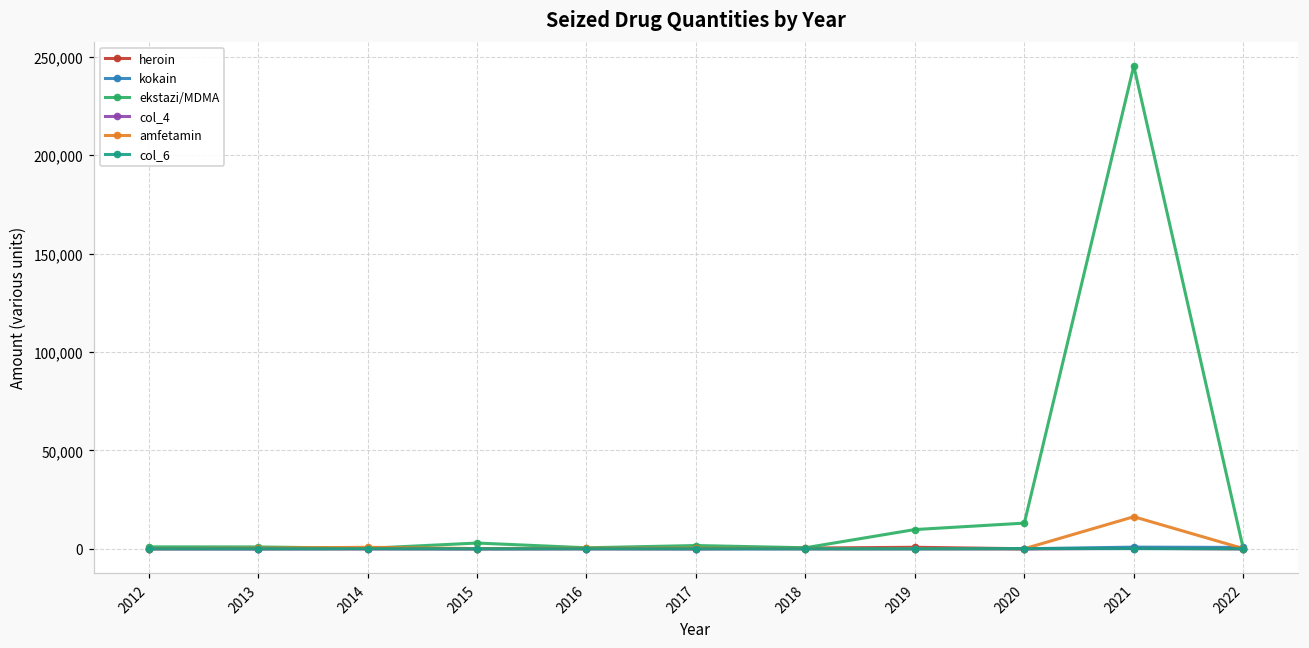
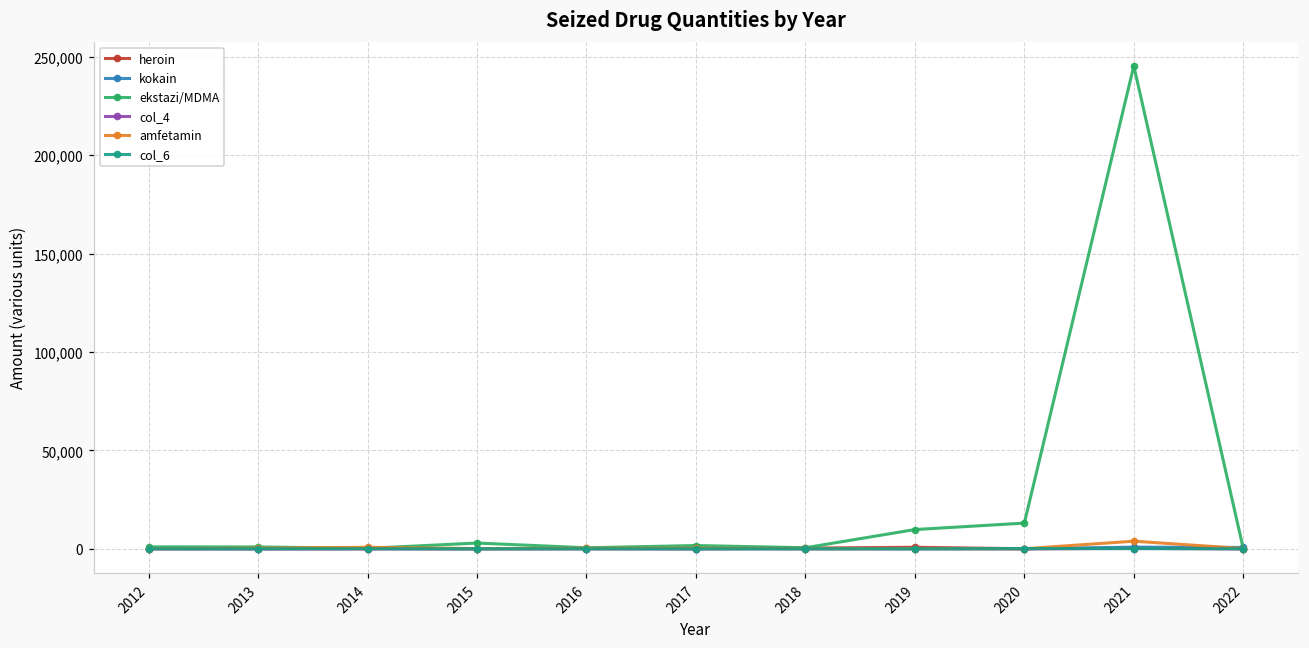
amfetamin, 2021: 16,000 -> 4,000
